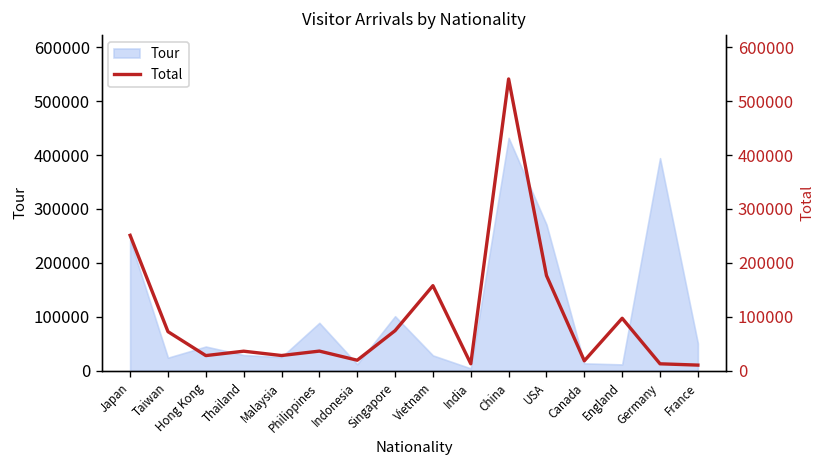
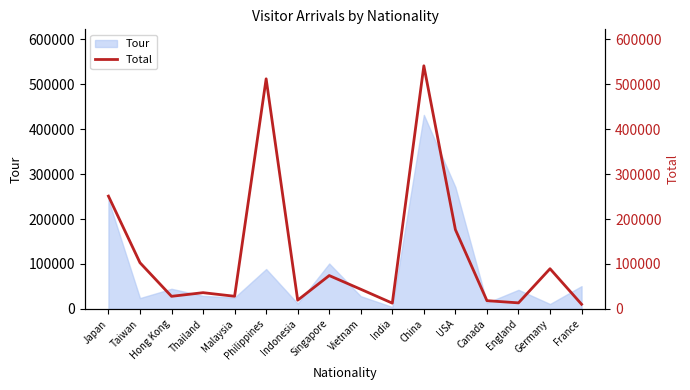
Tour, England: 10000 -> 40000
Tour, Germany: 390000 -> 10000
Total, Taiwan: 70000 -> 100000
Total, Philippines: 40000 -> 510000
Total, Vietnam: 160000 -> 40000
Total, England: 100000 -> 10000
Total, Germany: 10000 -> 90000
